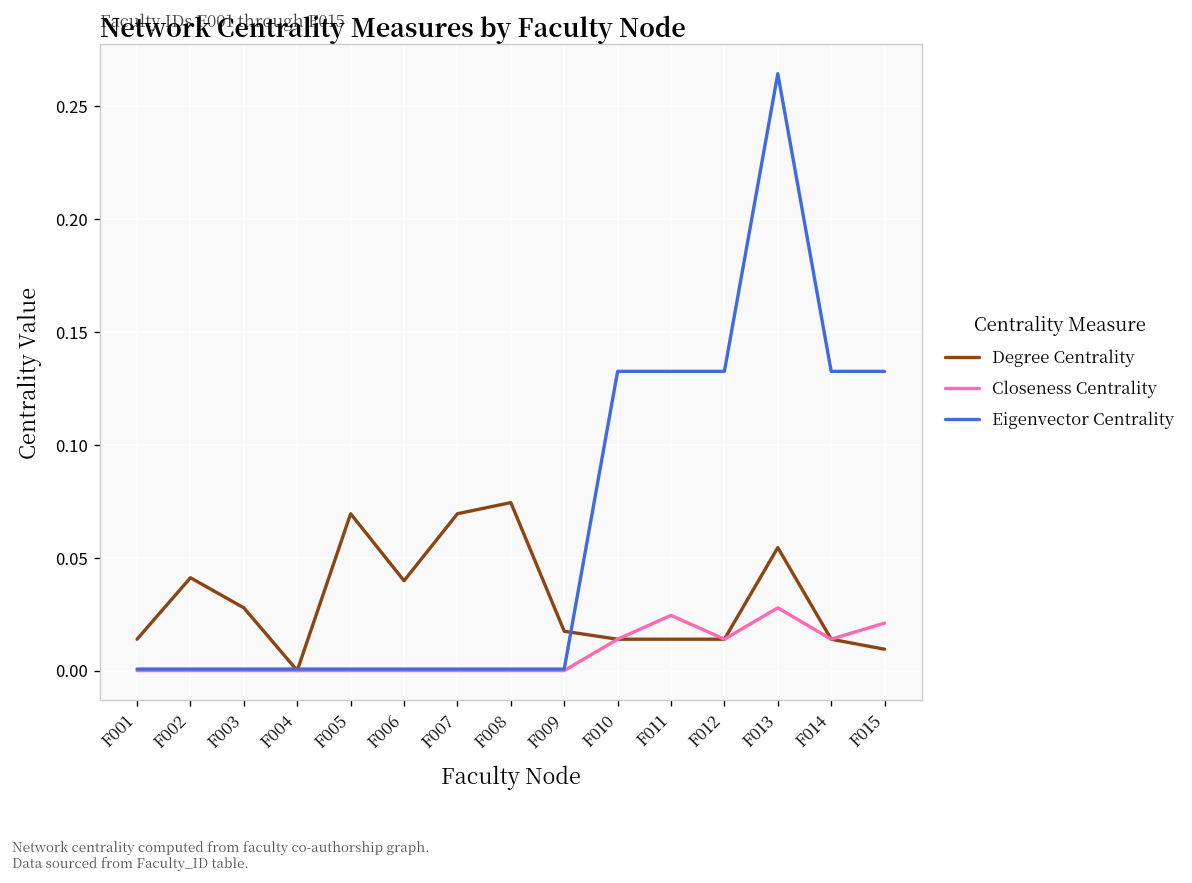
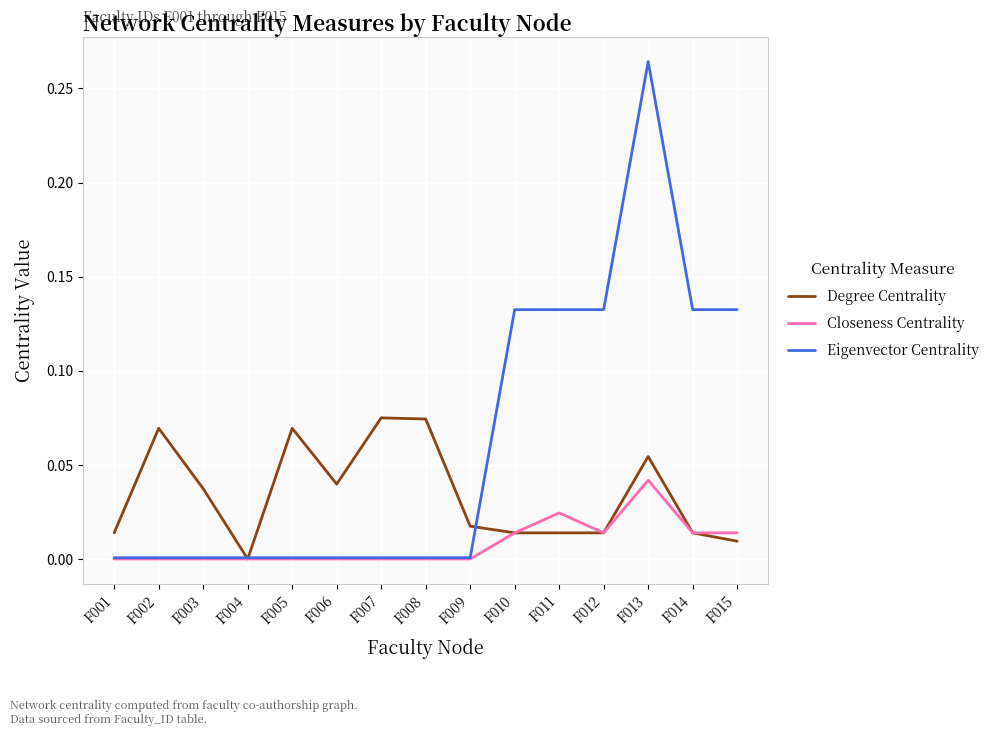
Degree Centrality, F002: 0.041 -> 0.069
Degree Centrality, F003: 0.028 -> 0.037
Degree Centrality, F007: 0.069 -> 0.075
Closeness Centrality, F013: 0.028 -> 0.042
Closeness Centrality, F015: 0.021 -> 0.014
